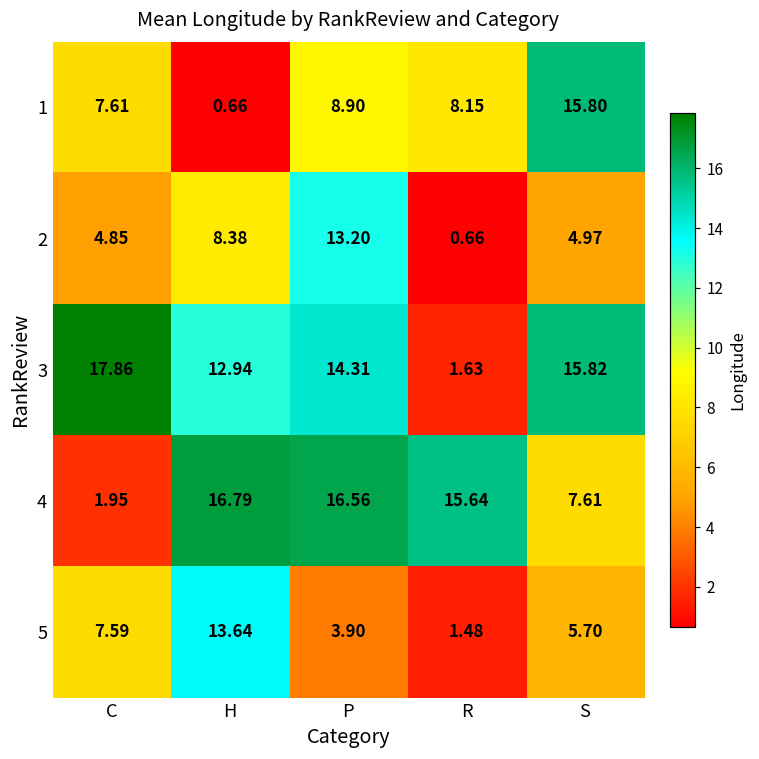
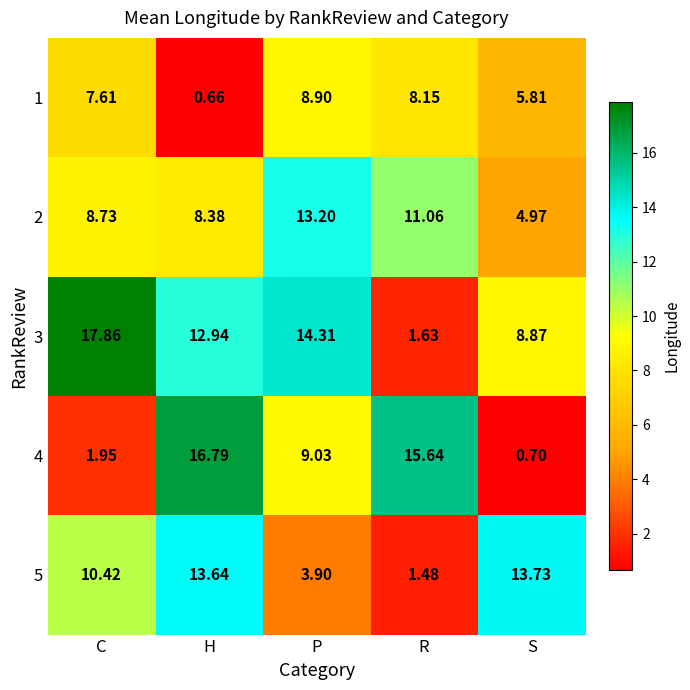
1, S: 15.80 -> 5.81
2, C: 4.85 -> 8.73
2, R: 0.66 -> 11.06
3, S: 15.82 -> 8.87
4, P: 16.56 -> 9.03
4, S: 7.61 -> 0.70
5, C: 7.59 -> 10.42
5, S: 5.70 -> 13.73
